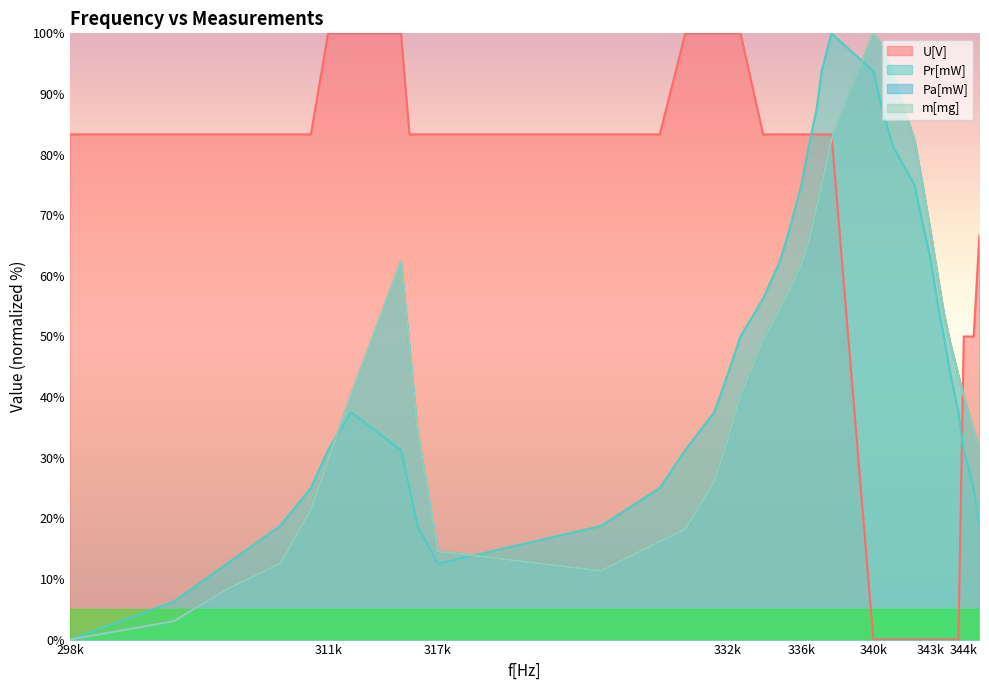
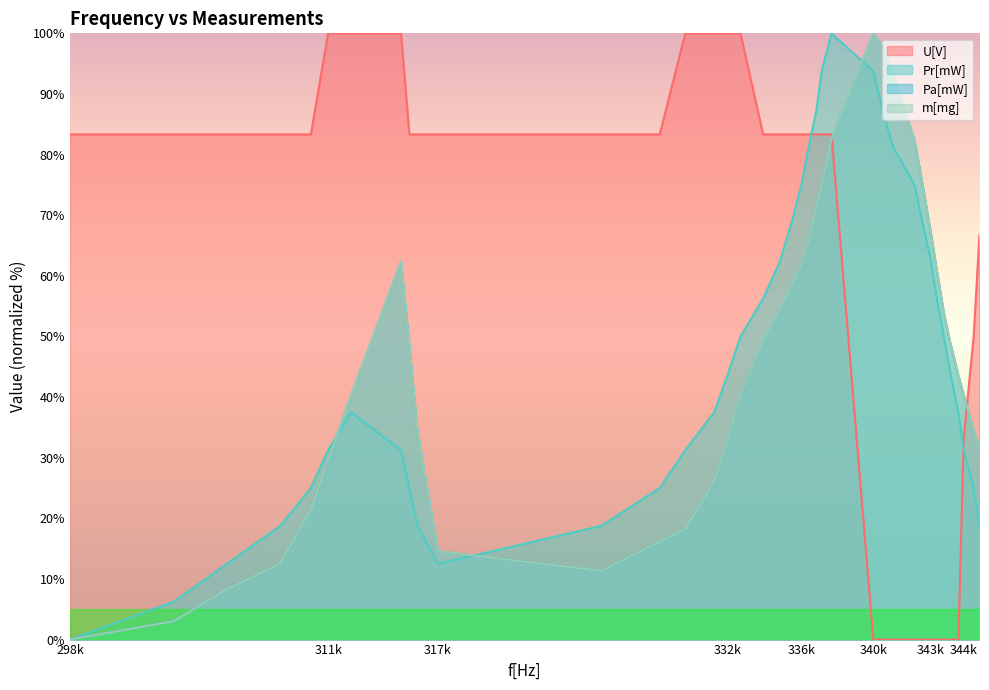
U[V], 344k: 50% -> 33%
